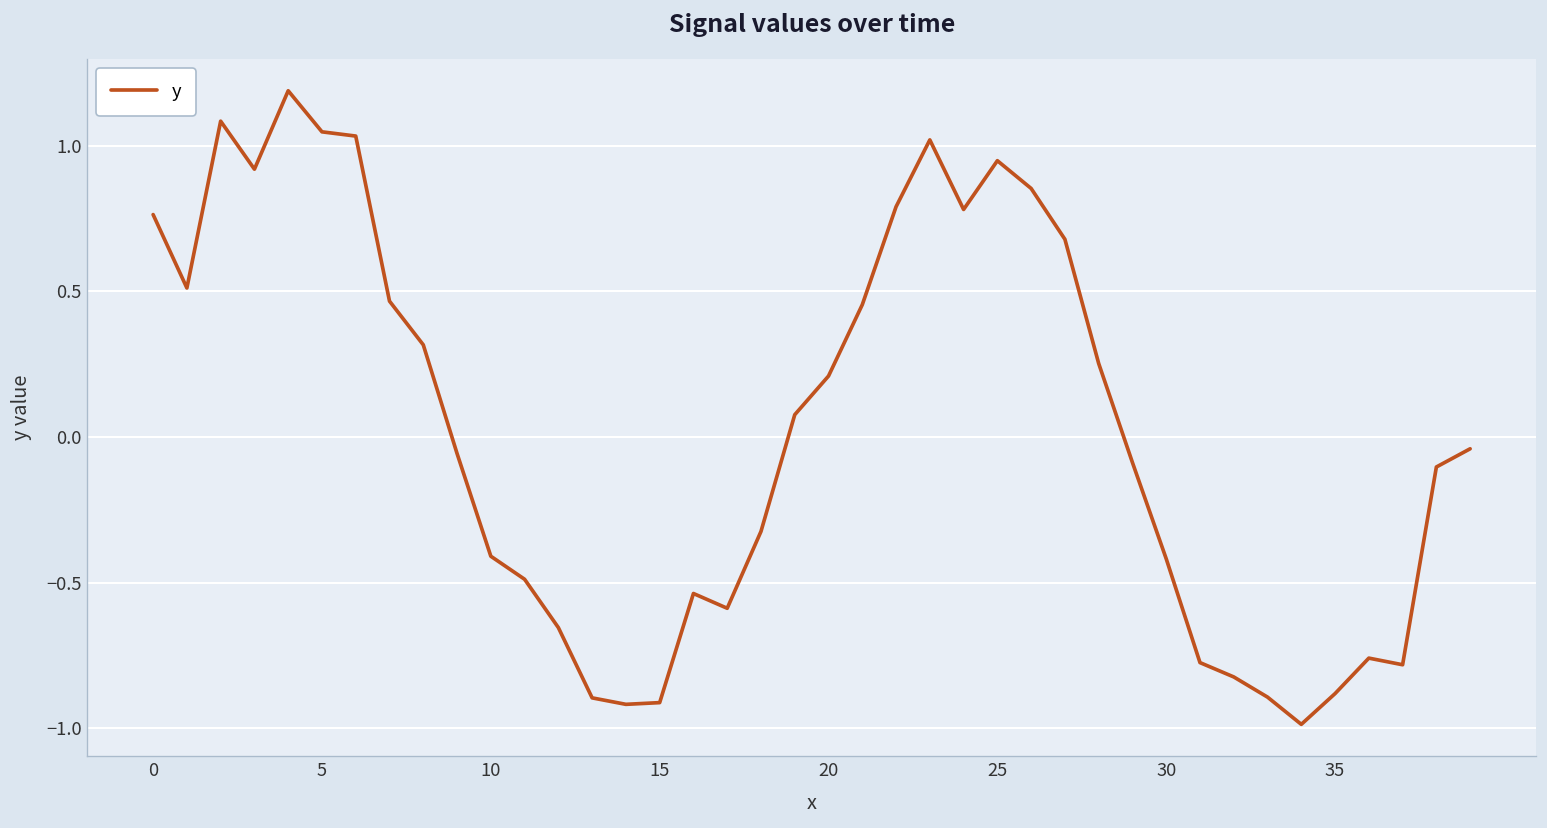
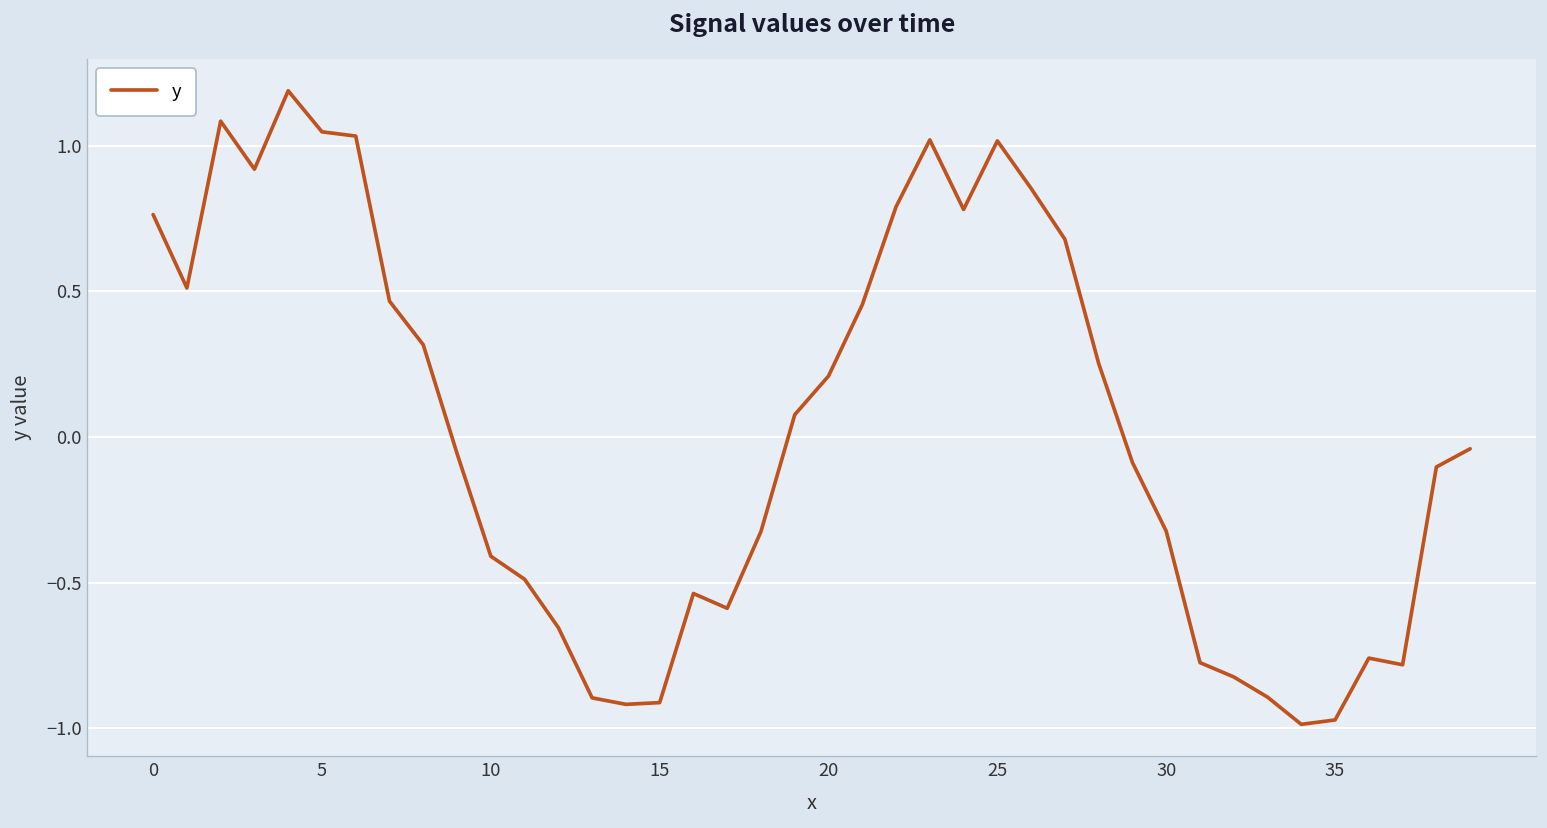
25: 0.95 -> 1.02
30: -0.42 -> -0.32
35: -0.88 -> -0.97
